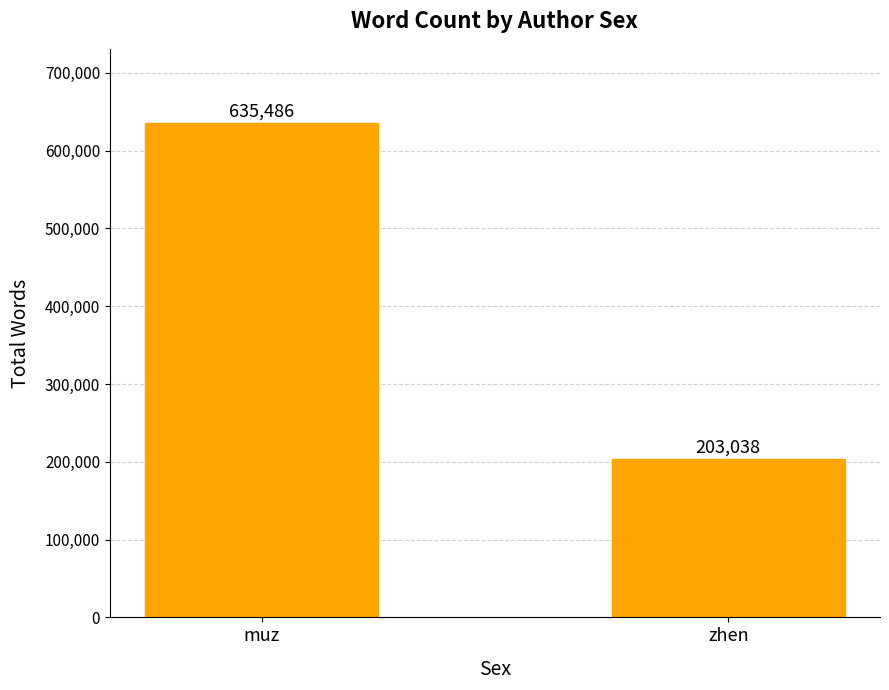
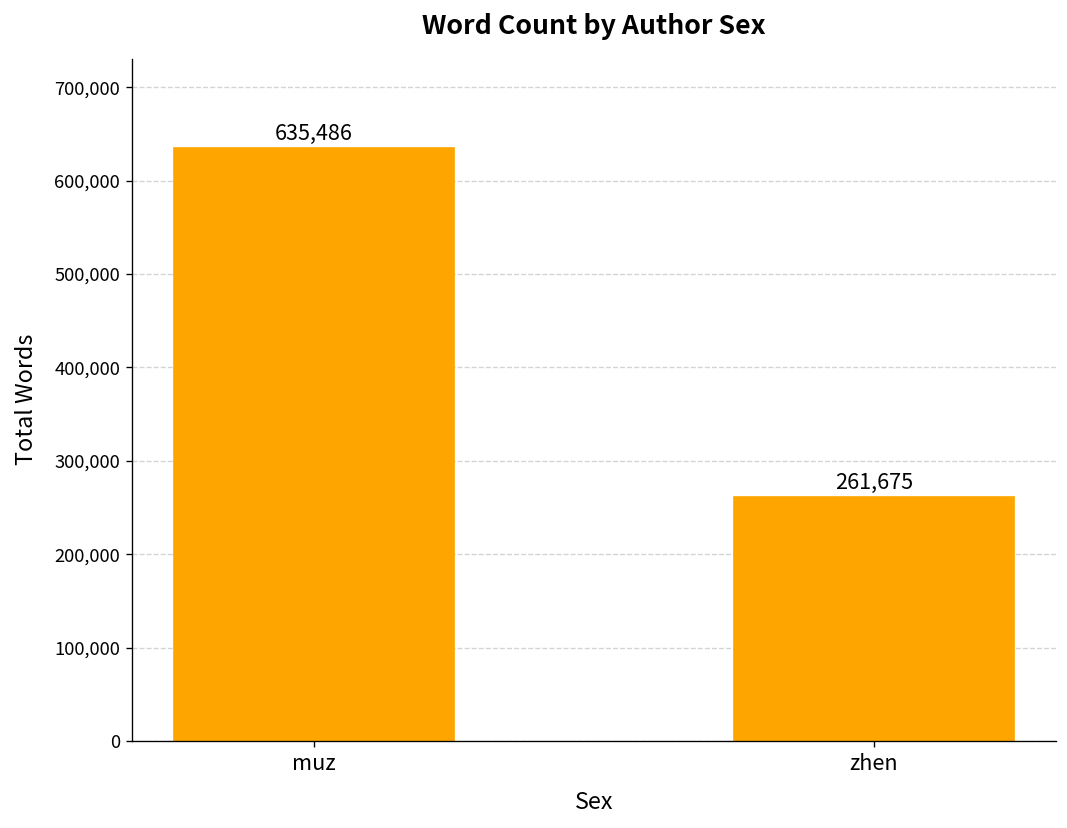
zhen: 203,038 -> 261,675
